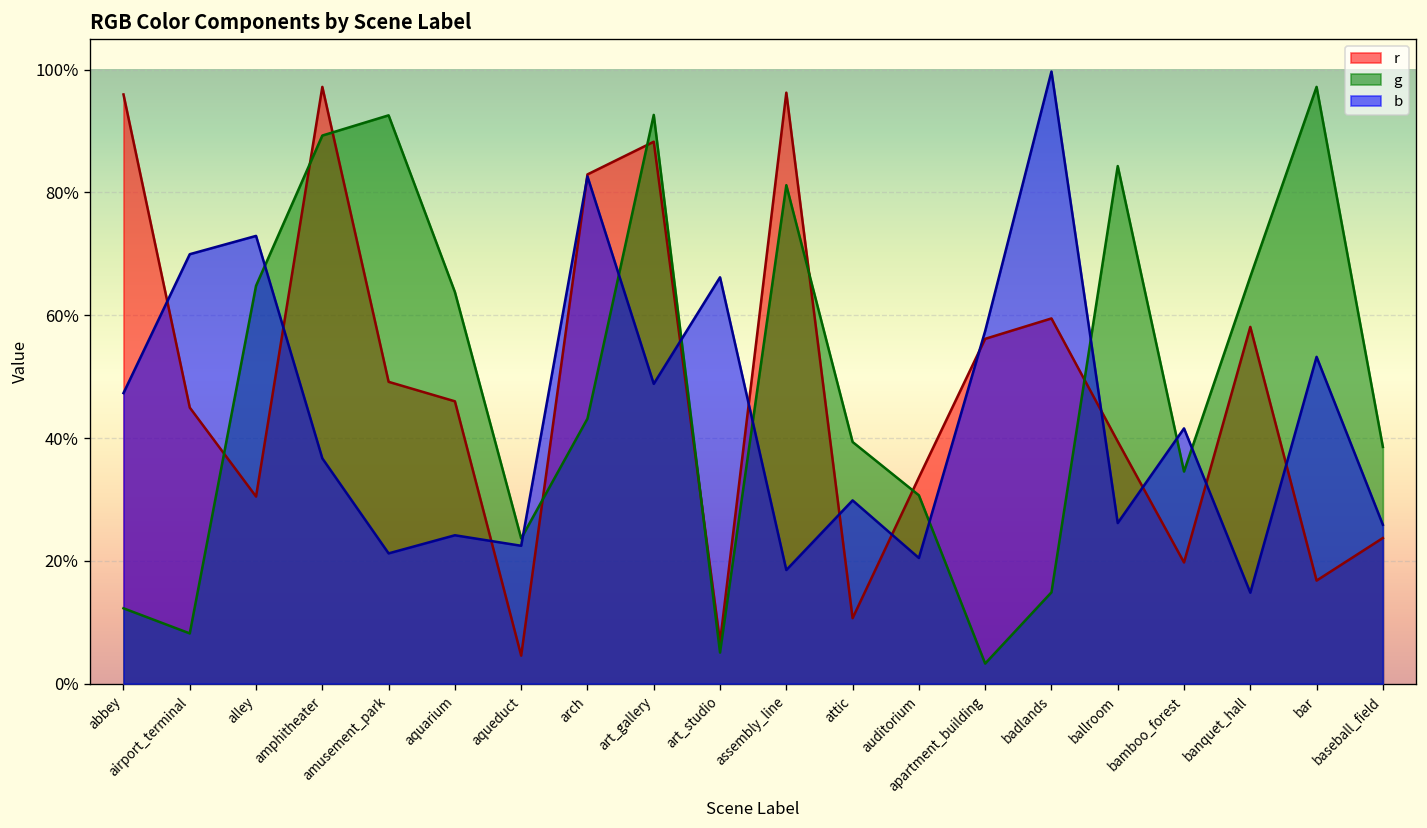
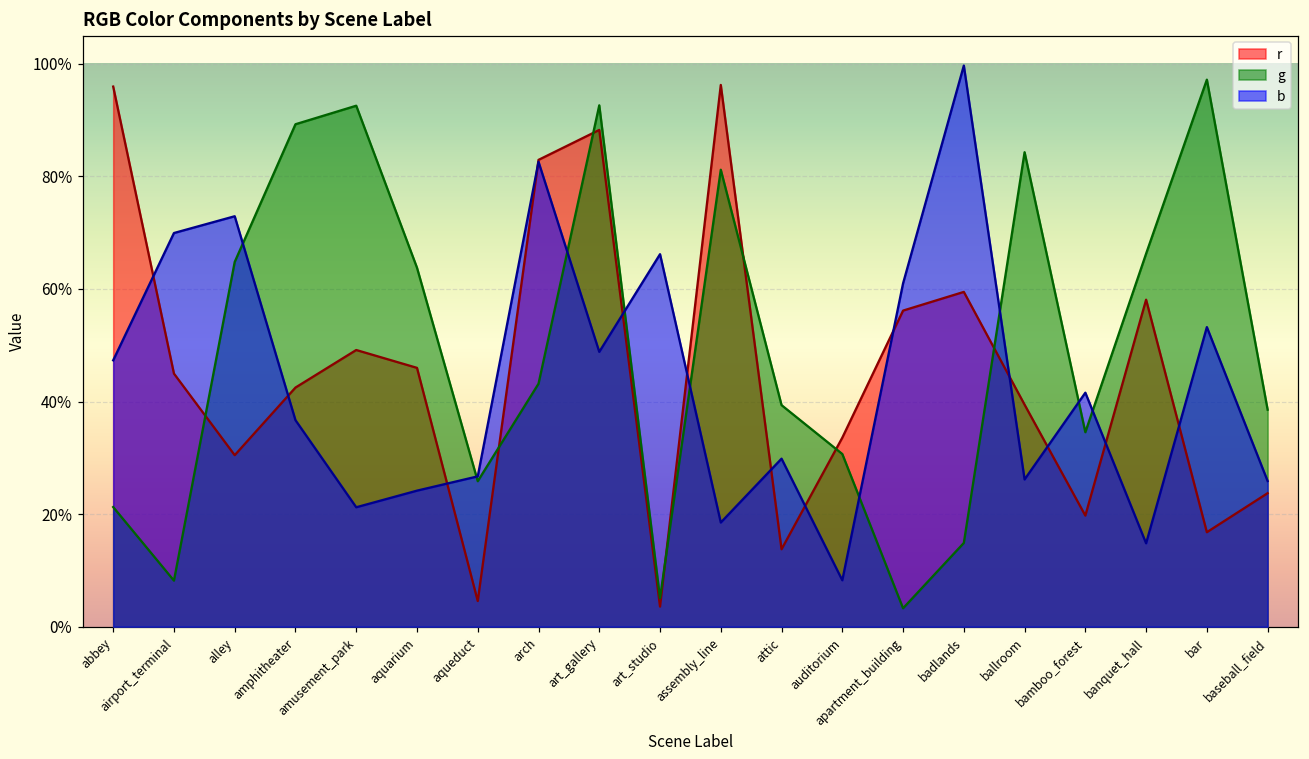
g, abbey: 12% -> 21%
r, amphitheater: 97% -> 42%
g, aqueduct: 24% -> 26%
b, aqueduct: 22% -> 27%
r, art_studio: 7% -> 4%
r, attic: 11% -> 14%
b, auditorium: 20% -> 8%
b, apartment_building: 57% -> 61%
